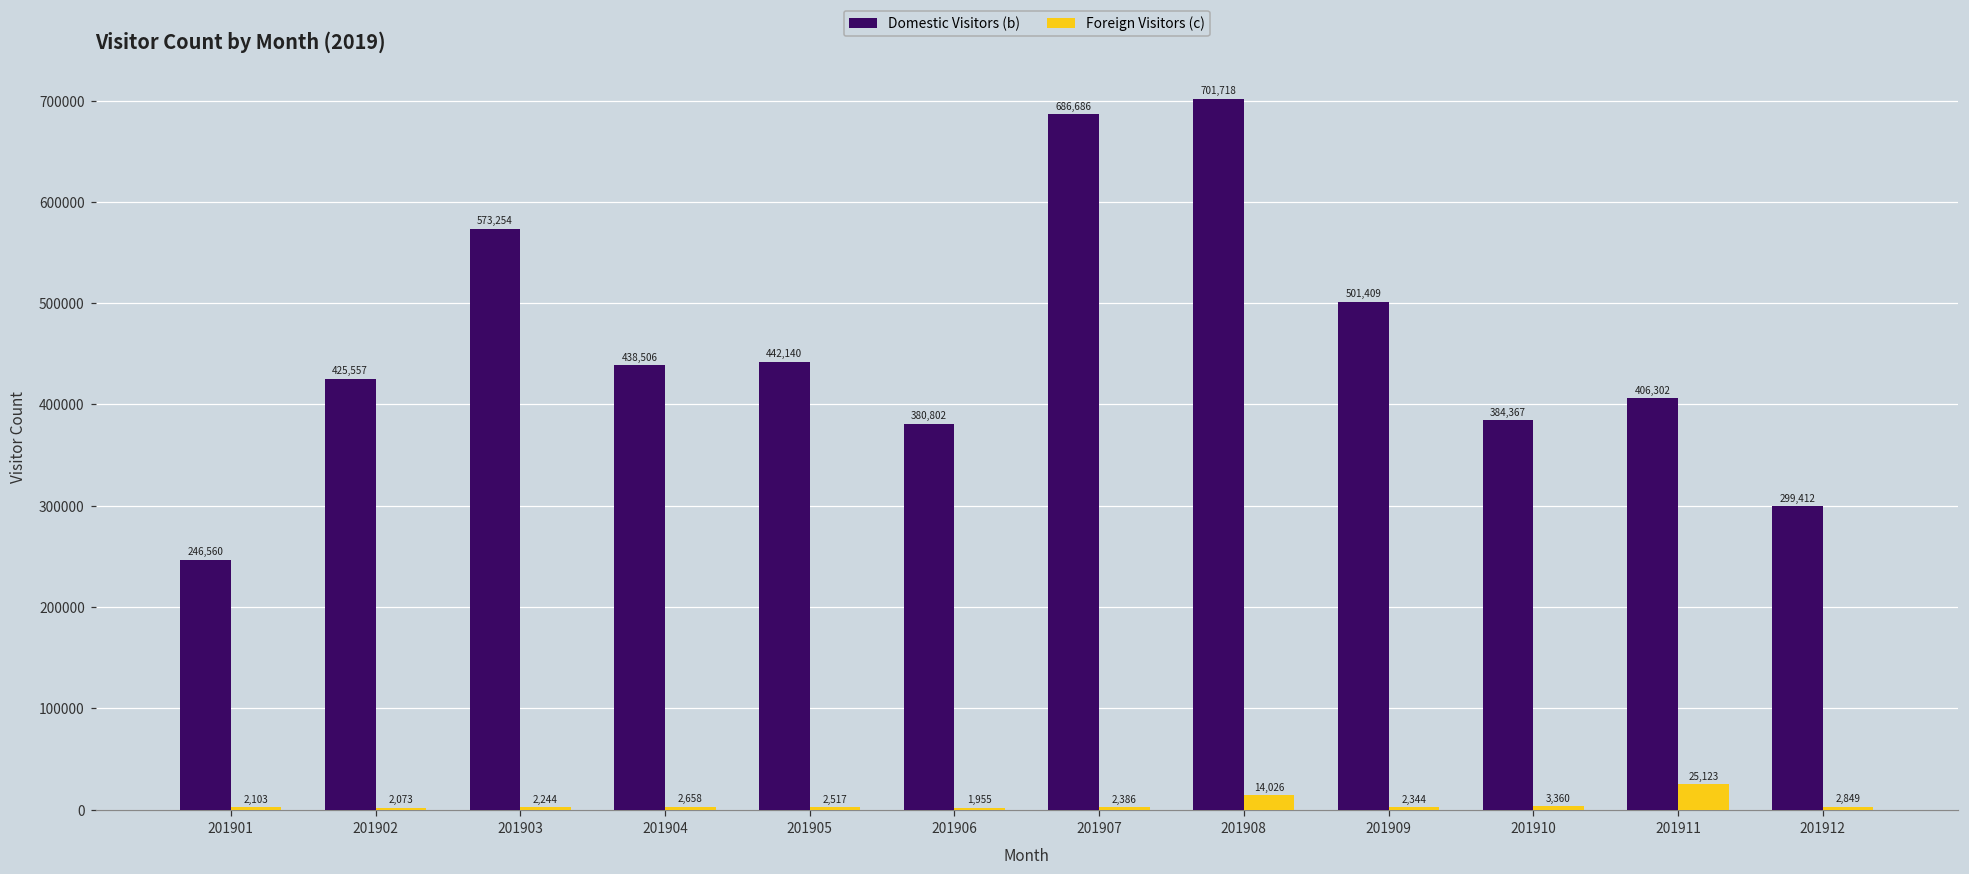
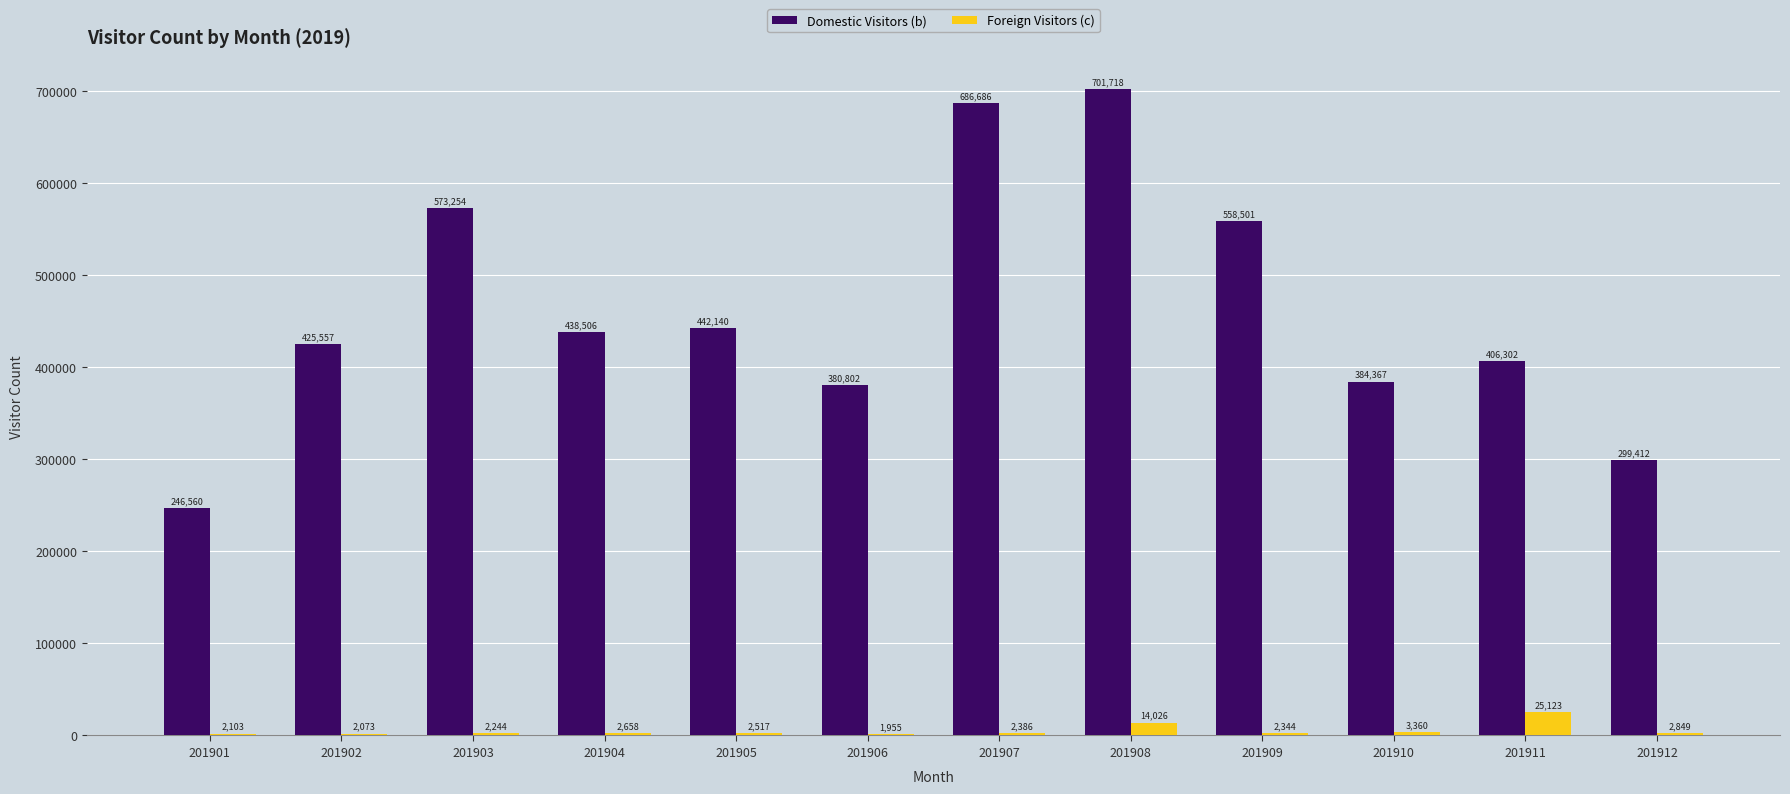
Domestic Visitors (b), 201909: 501,409 -> 558,501
